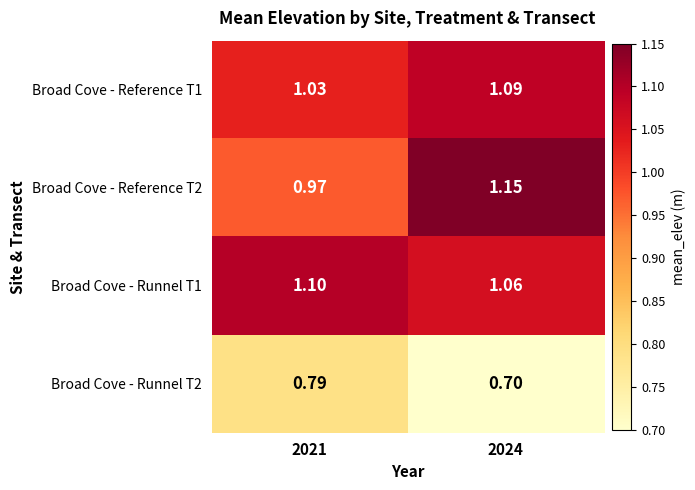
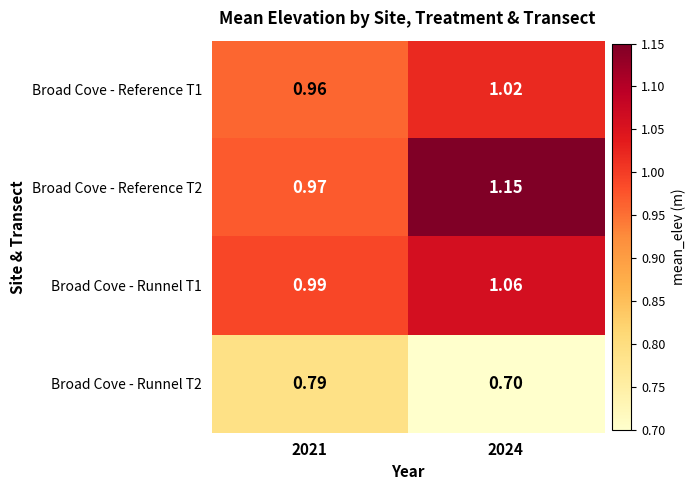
Broad Cove - Reference T1, 2021: 1.03 -> 0.96
Broad Cove - Reference T1, 2024: 1.09 -> 1.02
Broad Cove - Runnel T1, 2021: 1.10 -> 0.99
